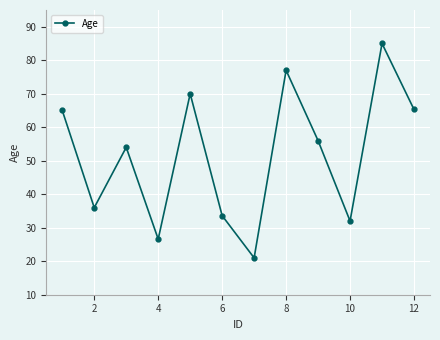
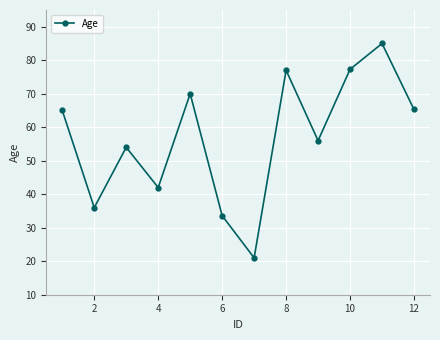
4: 27 -> 42
10: 32 -> 77
